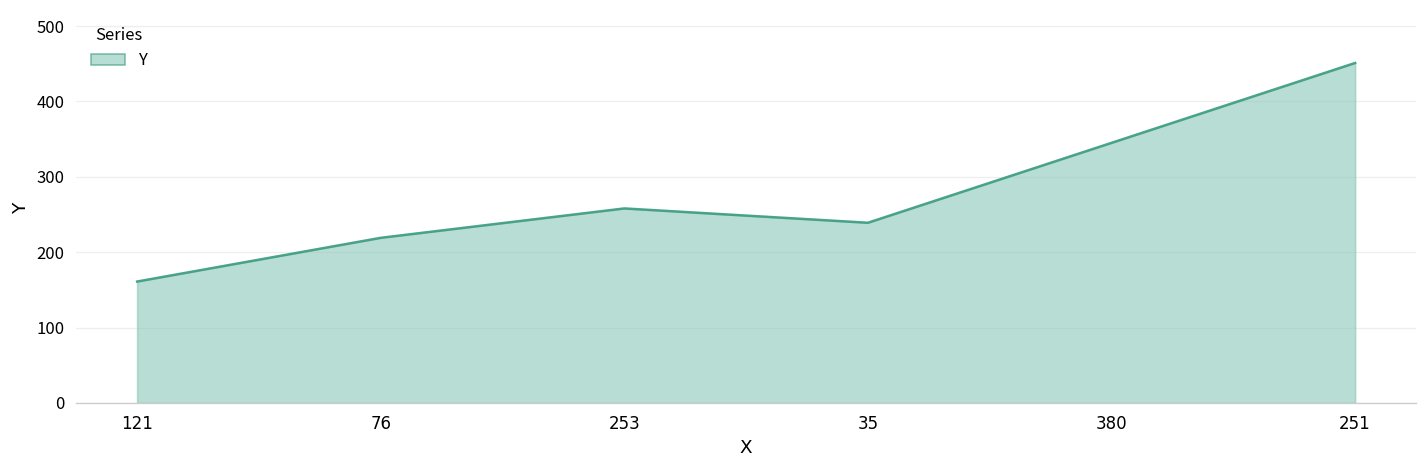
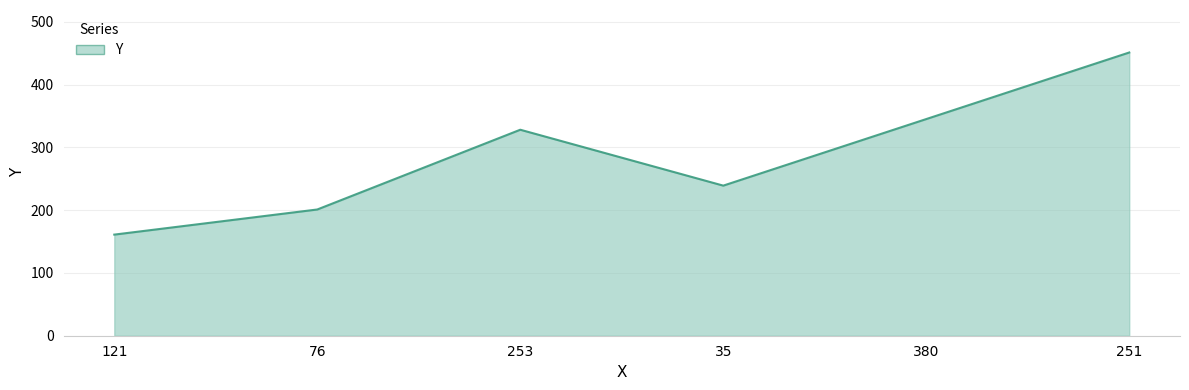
76: 220 -> 200
253: 260 -> 330
